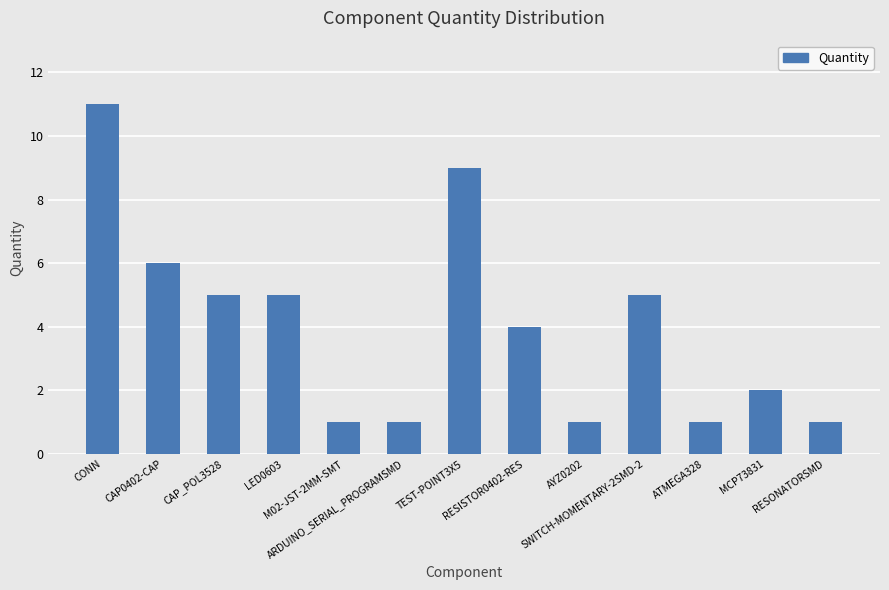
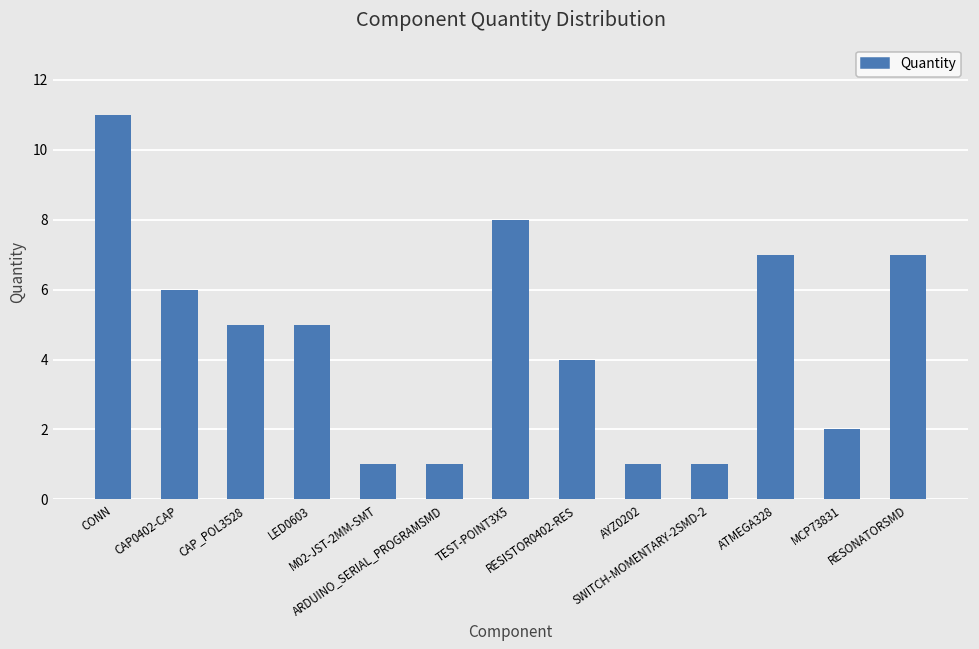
TEST-POINT3X5: 9 -> 8
SWITCH-MOMENTARY-2SMD-2: 5 -> 1
ATMEGA328: 1 -> 7
RESONATORSMD: 1 -> 7
